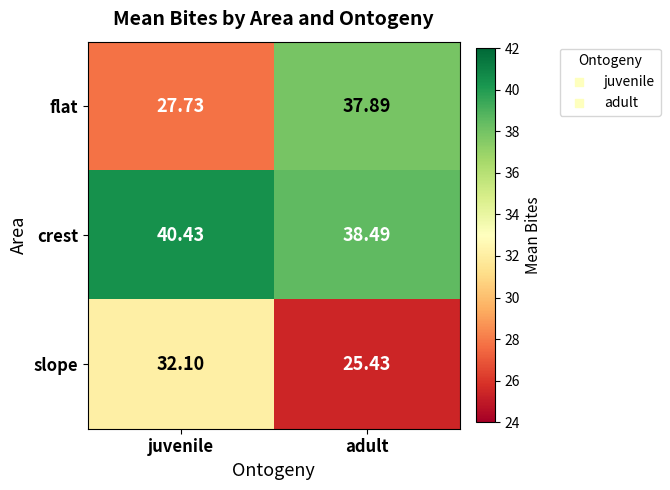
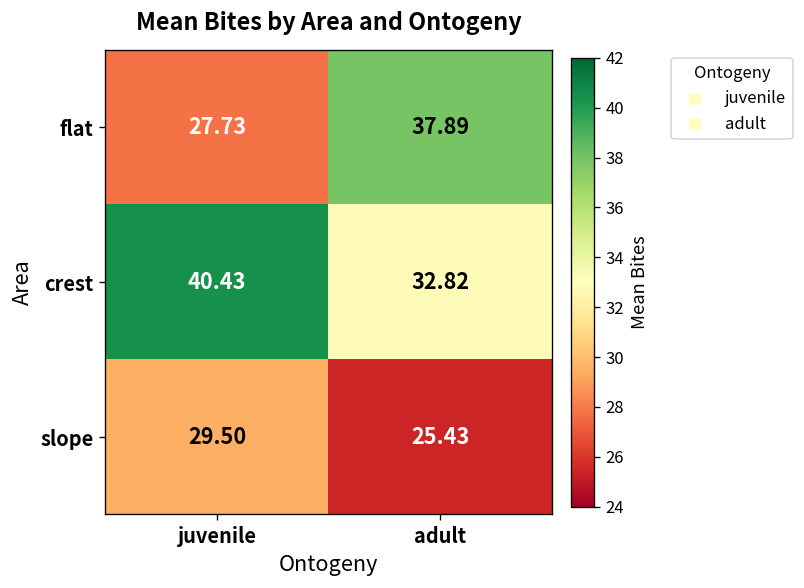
crest, adult: 38.49 -> 32.82
slope, juvenile: 32.10 -> 29.50
